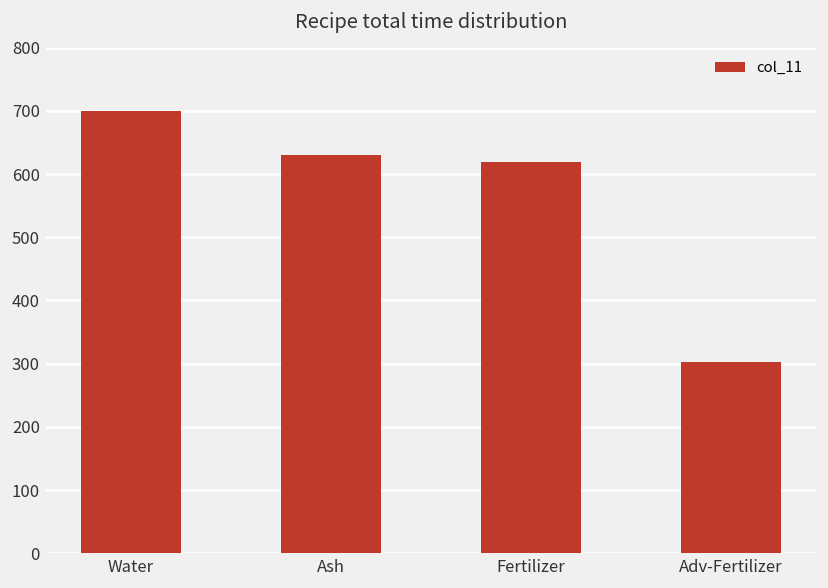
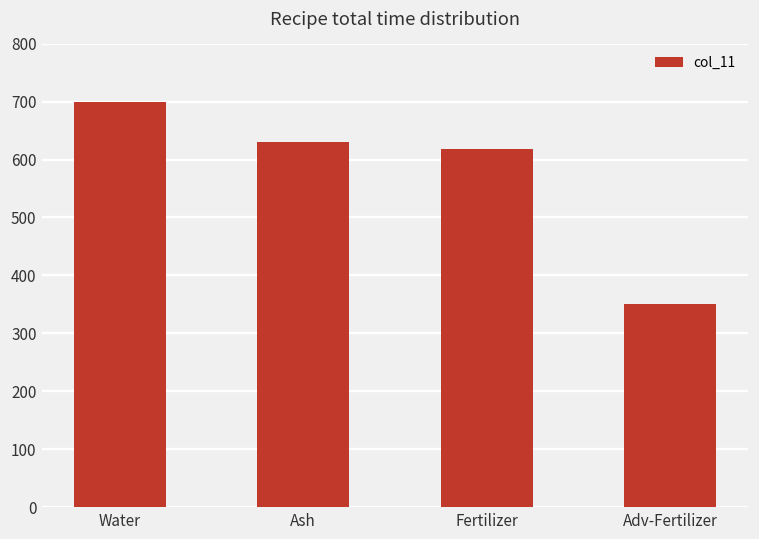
Adv-Fertilizer: 300 -> 350
